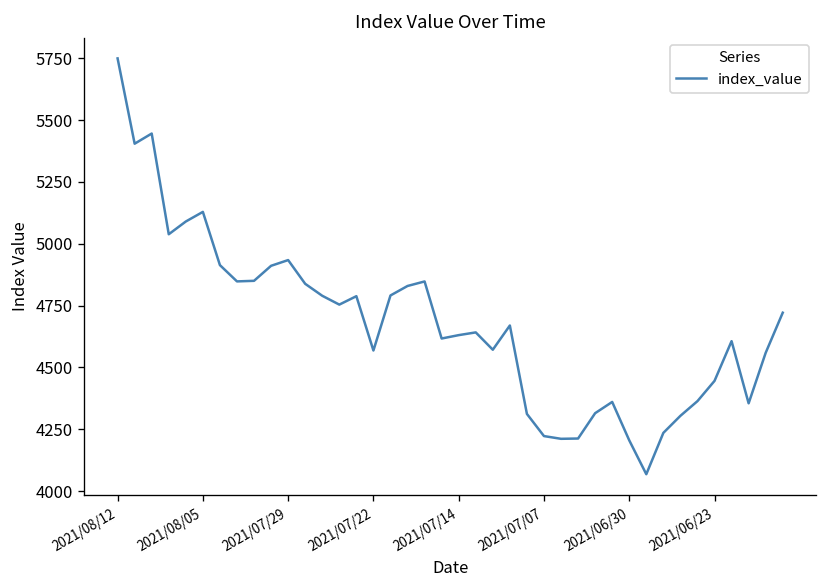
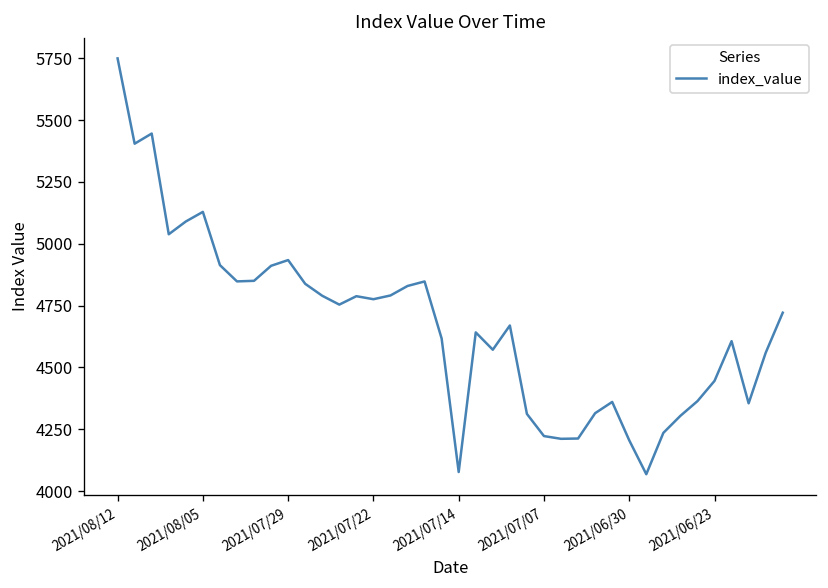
2021/07/22: 4570 -> 4780
2021/07/14: 4630 -> 4080
